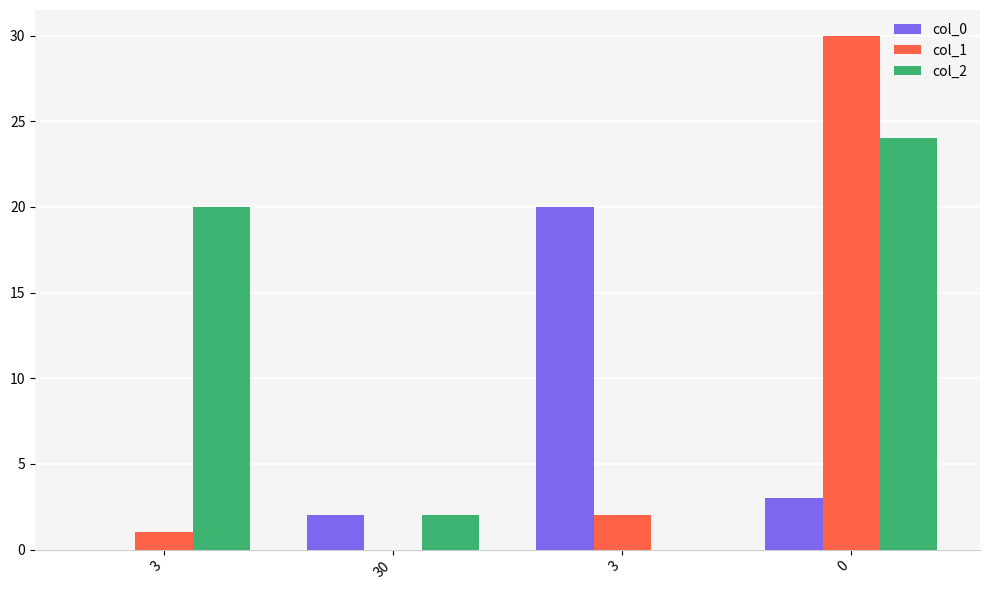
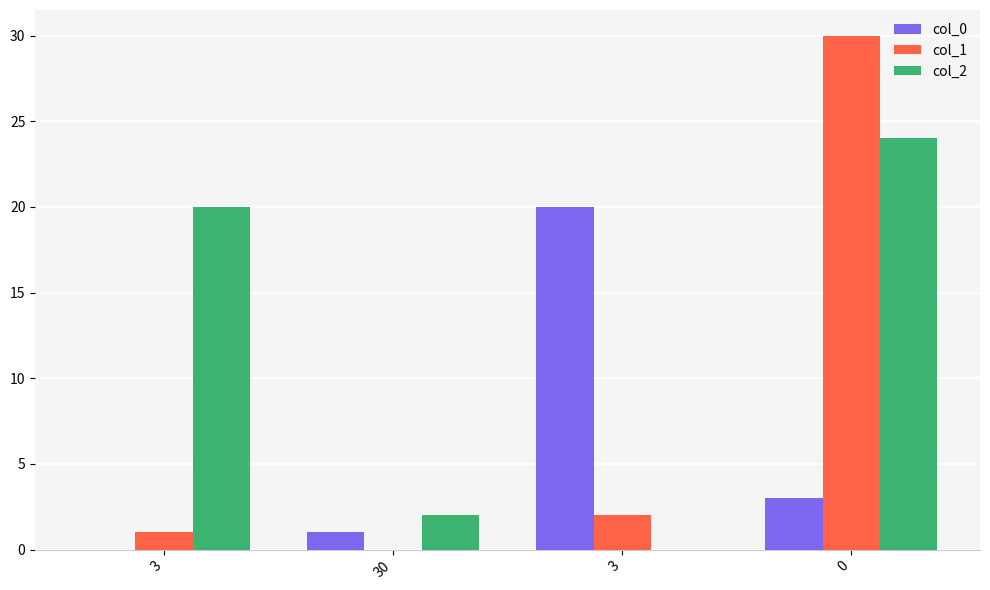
col_0, 30: 2 -> 1
